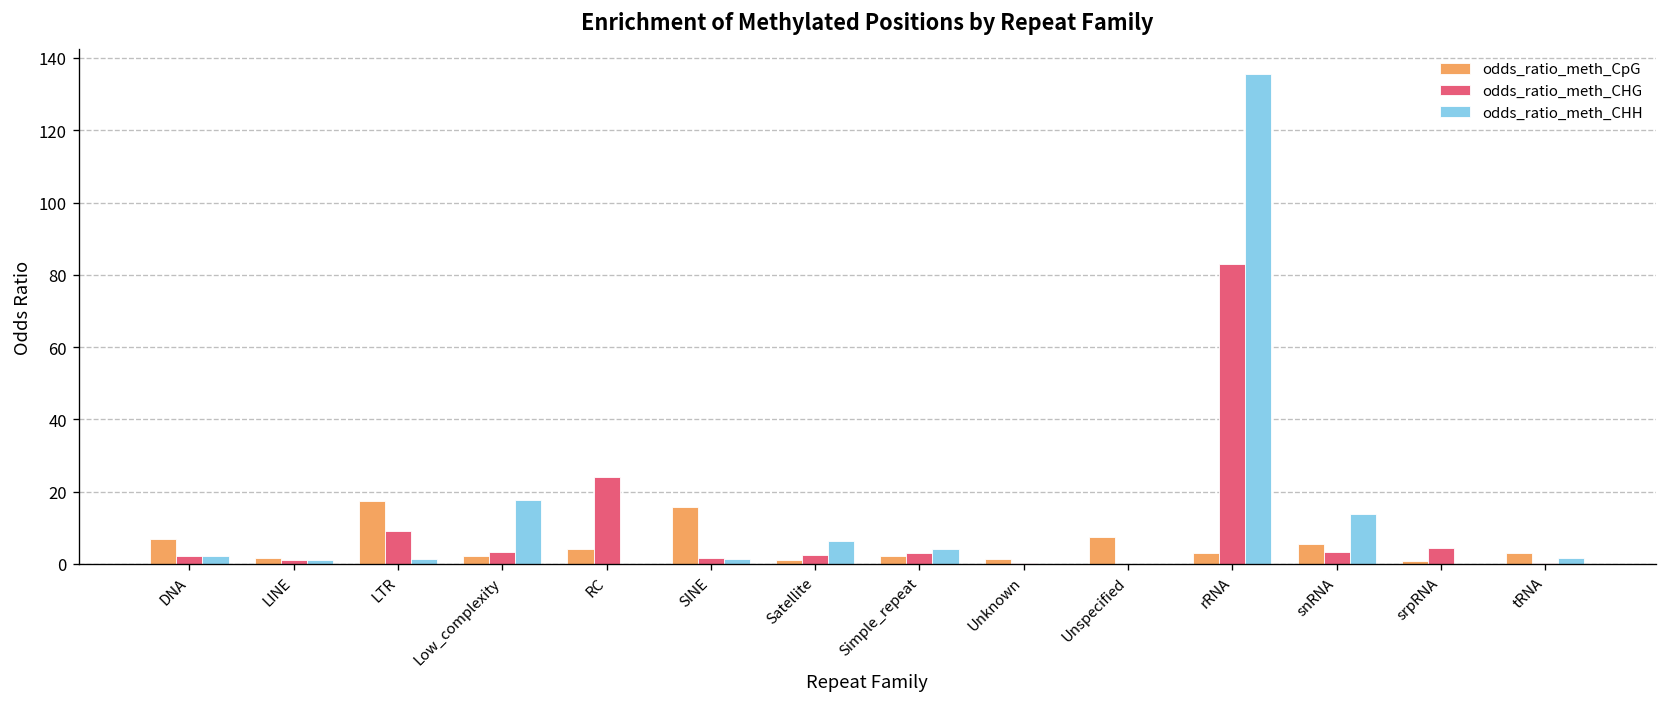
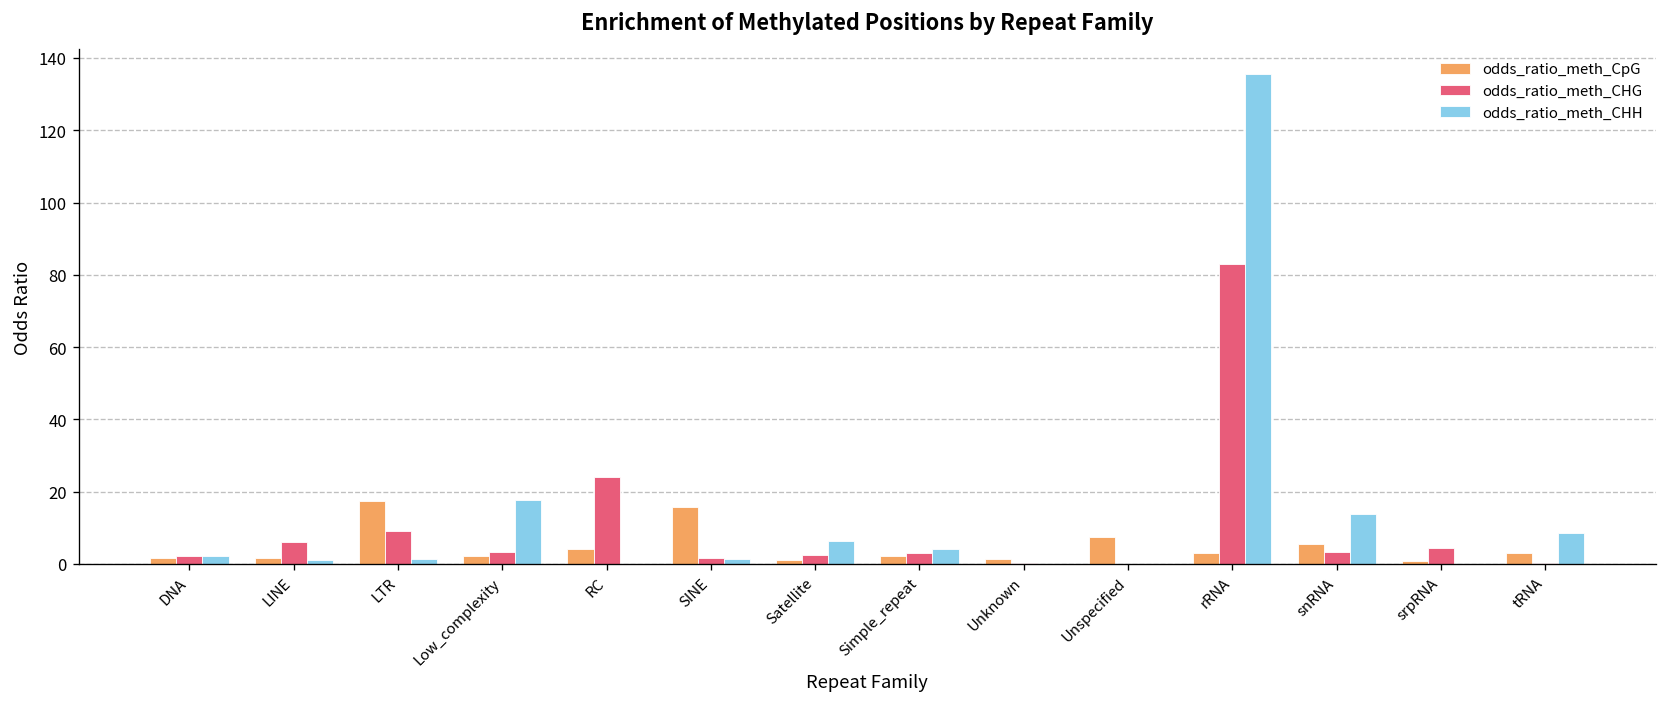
odds_ratio_meth_CpG, DNA: 7 -> 2
odds_ratio_meth_CHG, LINE: 1 -> 6
odds_ratio_meth_CHH, tRNA: 2 -> 9
